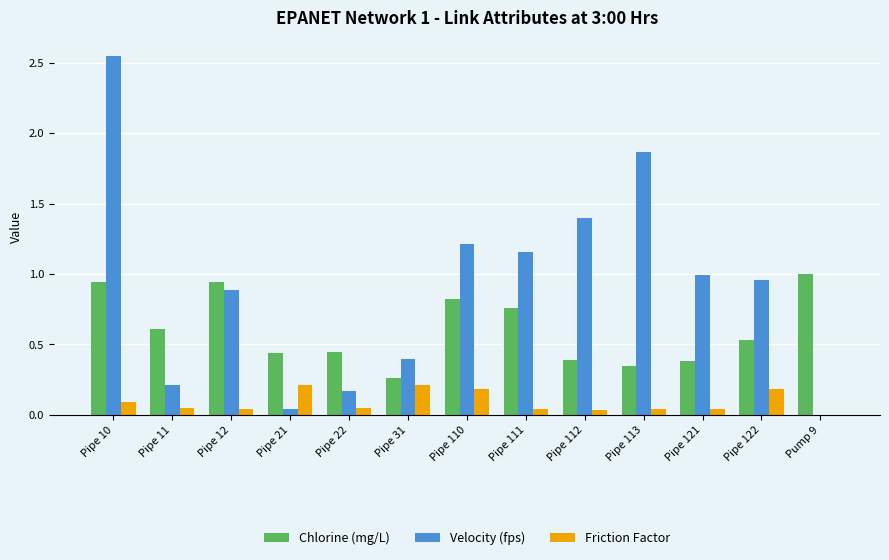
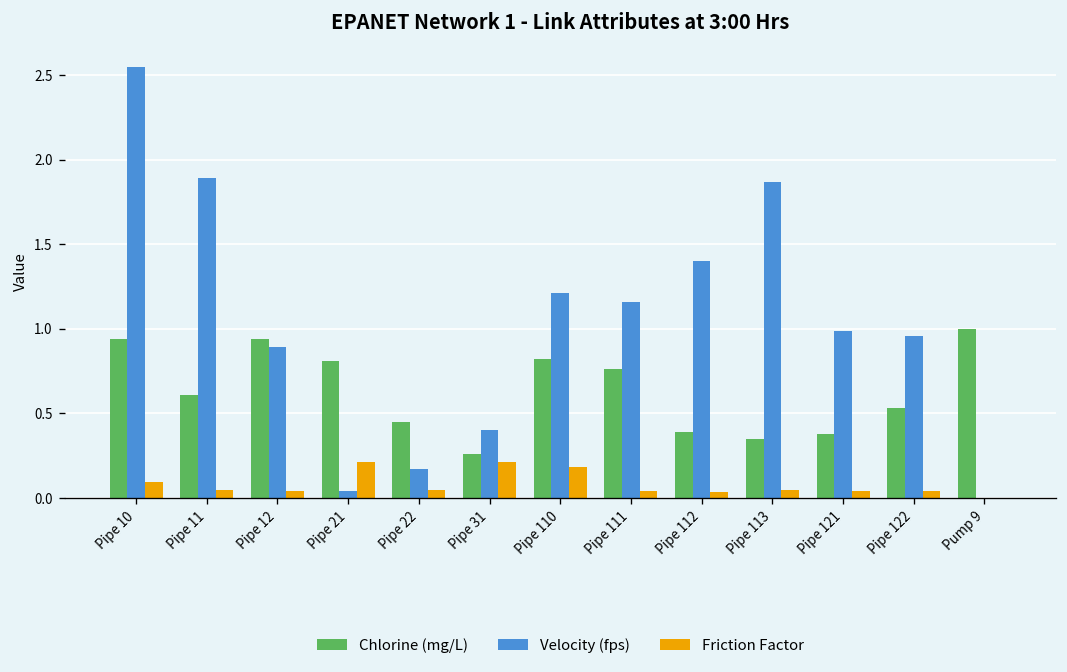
Velocity (fps), Pipe 11: 0.21 -> 1.89
Chlorine (mg/L), Pipe 21: 0.44 -> 0.81
Friction Factor, Pipe 122: 0.18 -> 0.04
